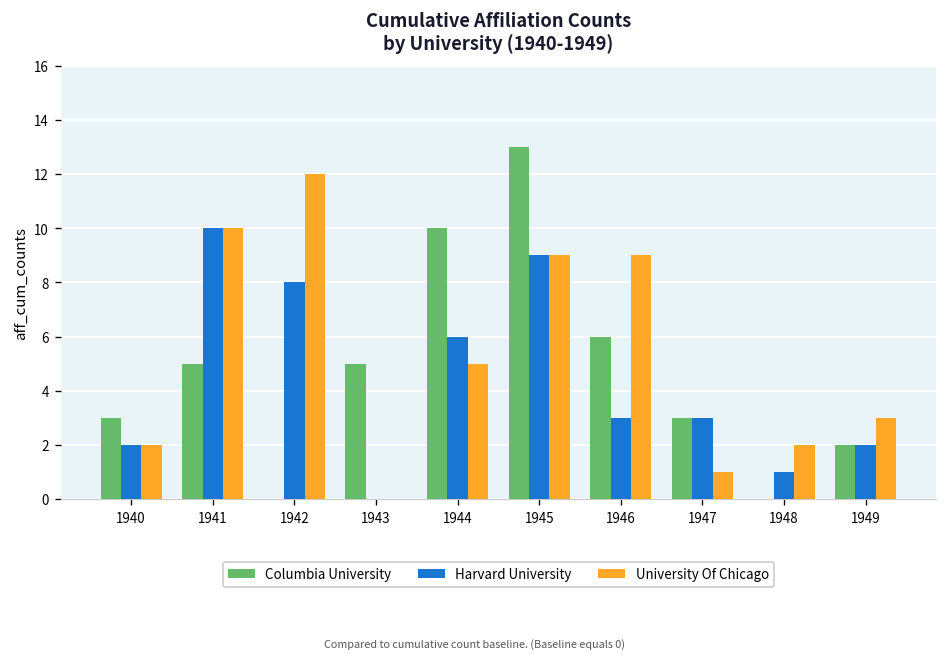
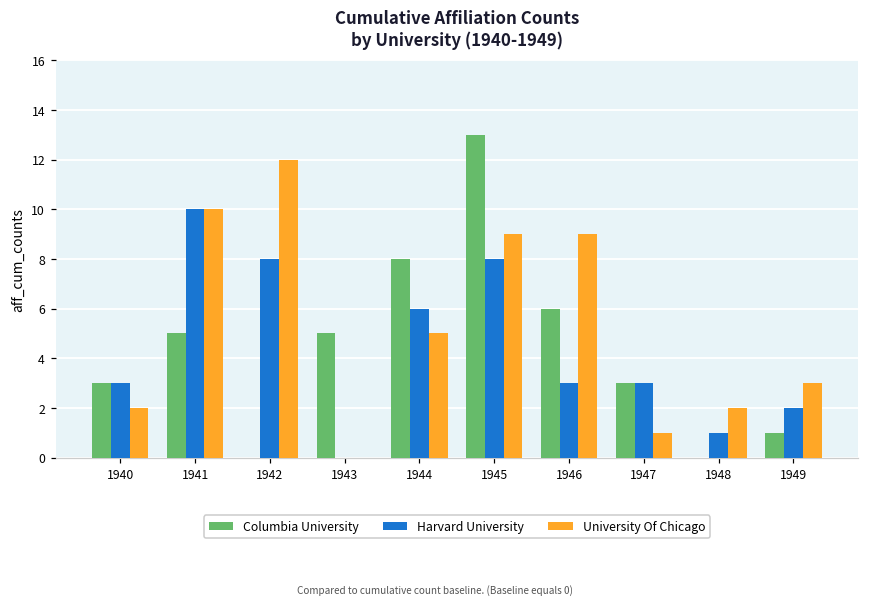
Harvard University, 1940: 2 -> 3
Columbia University, 1944: 10 -> 8
Harvard University, 1945: 9 -> 8
Columbia University, 1949: 2 -> 1
